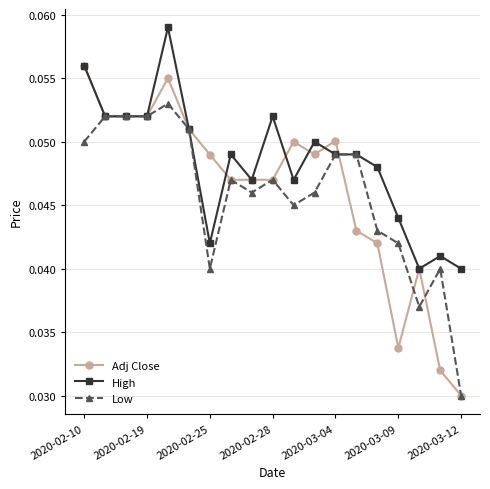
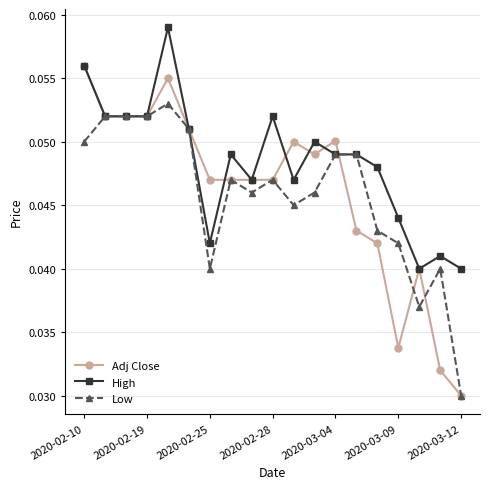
Adj Close, 2020-02-25: 0.0490 -> 0.0470
